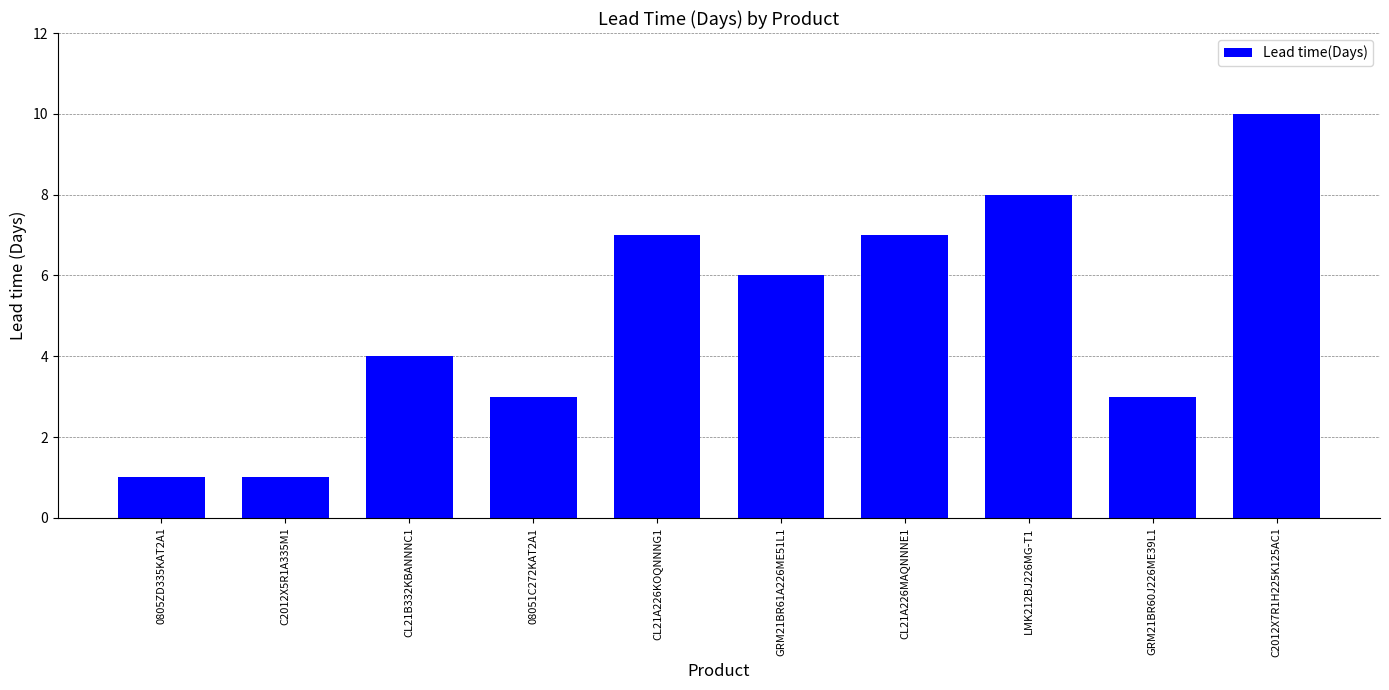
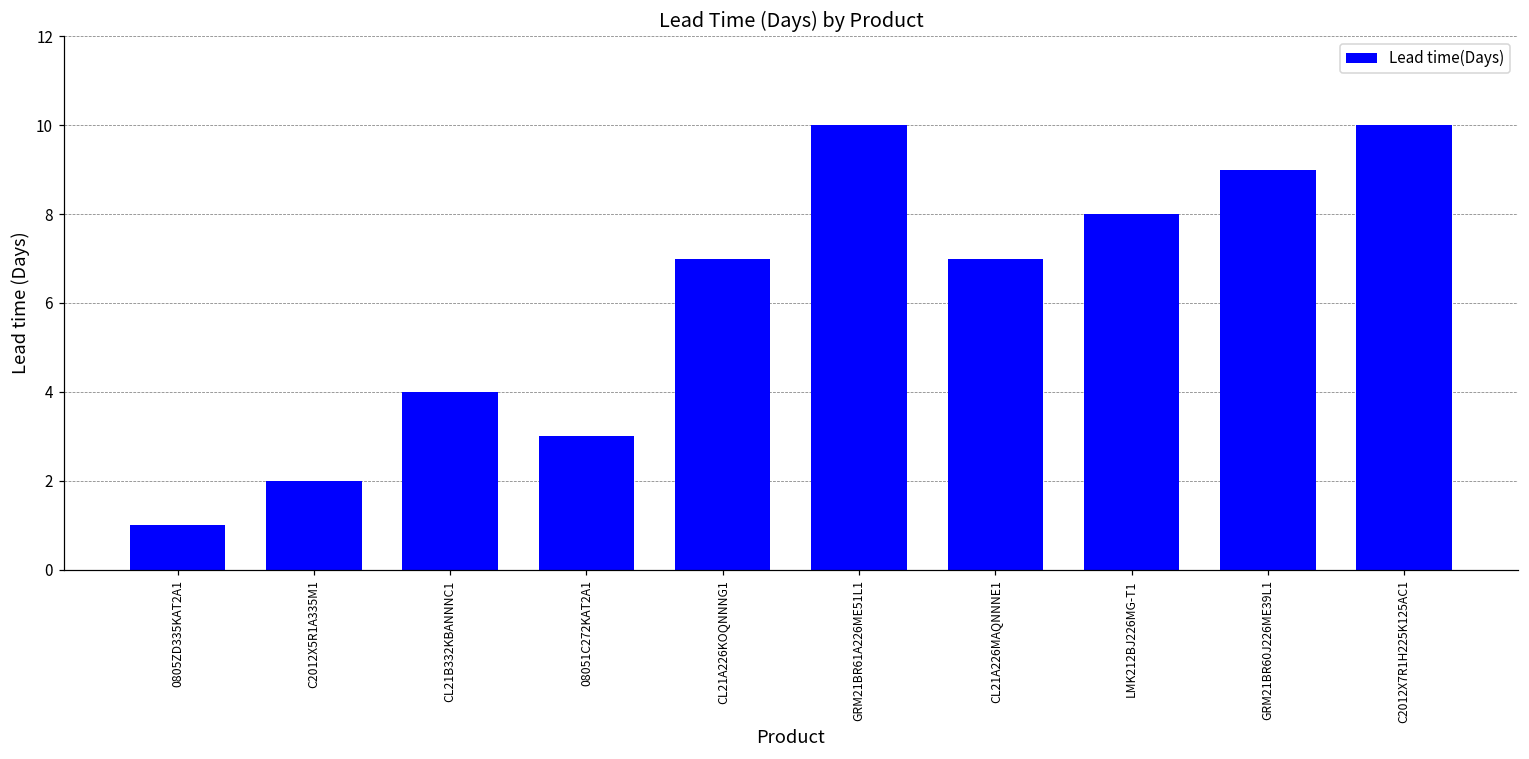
C2012X5R1A335M1: 1 -> 2
GRM21BR61A226ME51L1: 6 -> 10
GRM21BR60J226ME39L1: 3 -> 9
